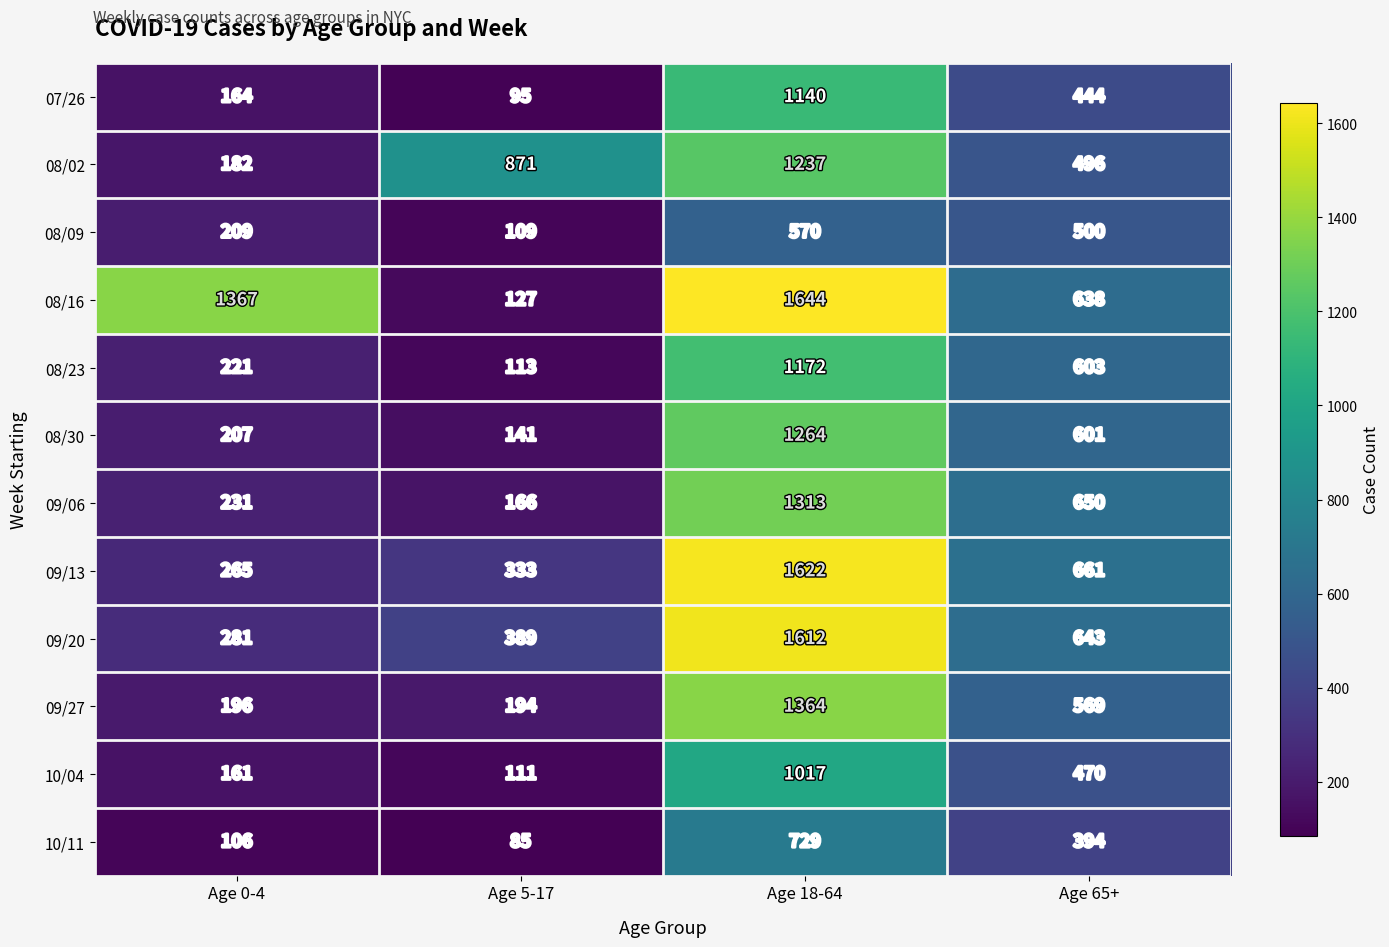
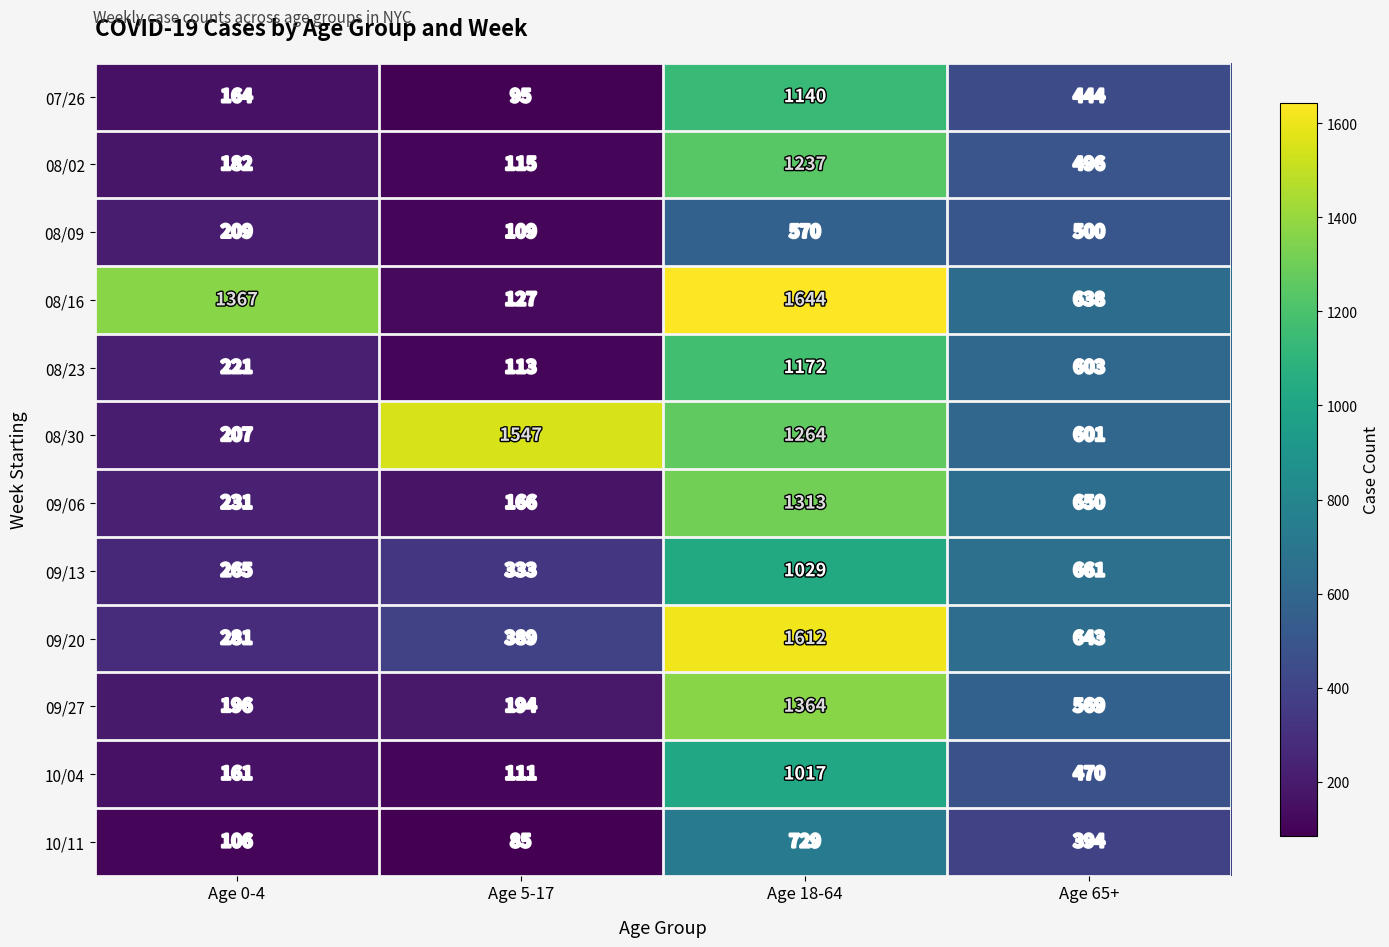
08/02, Age 5-17: 871 -> 115
08/30, Age 5-17: 141 -> 1547
09/13, Age 18-64: 1622 -> 1029
